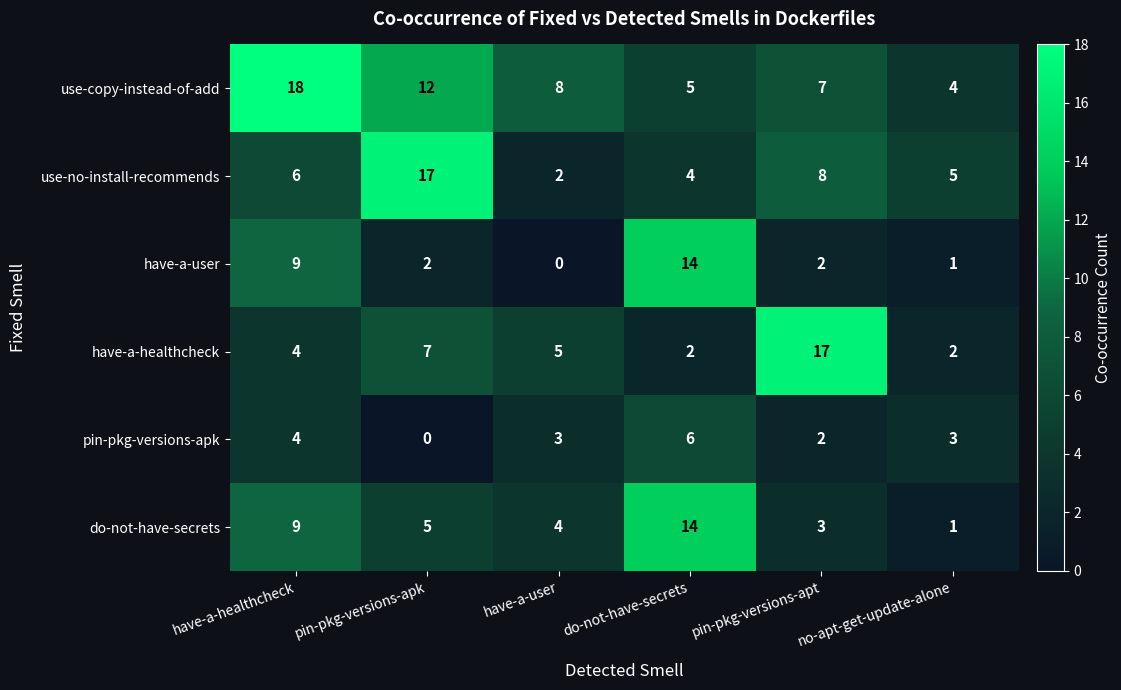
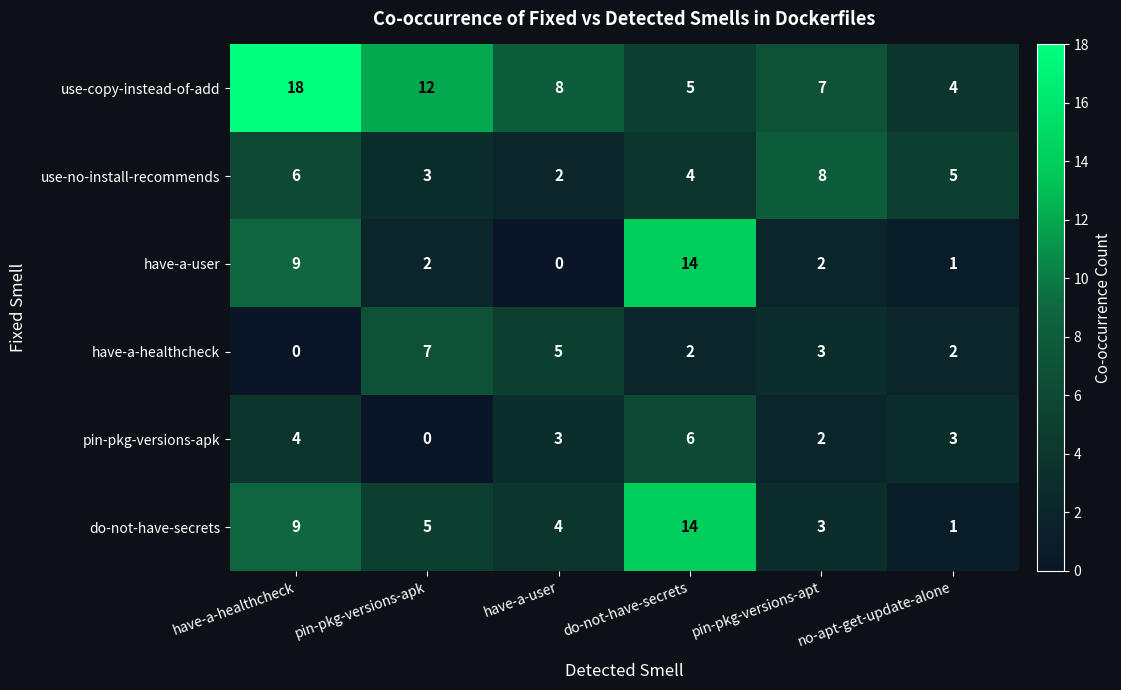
use-no-install-recommends, pin-pkg-versions-apk: 17 -> 3
have-a-healthcheck, have-a-healthcheck: 4 -> 0
have-a-healthcheck, pin-pkg-versions-apt: 17 -> 3
